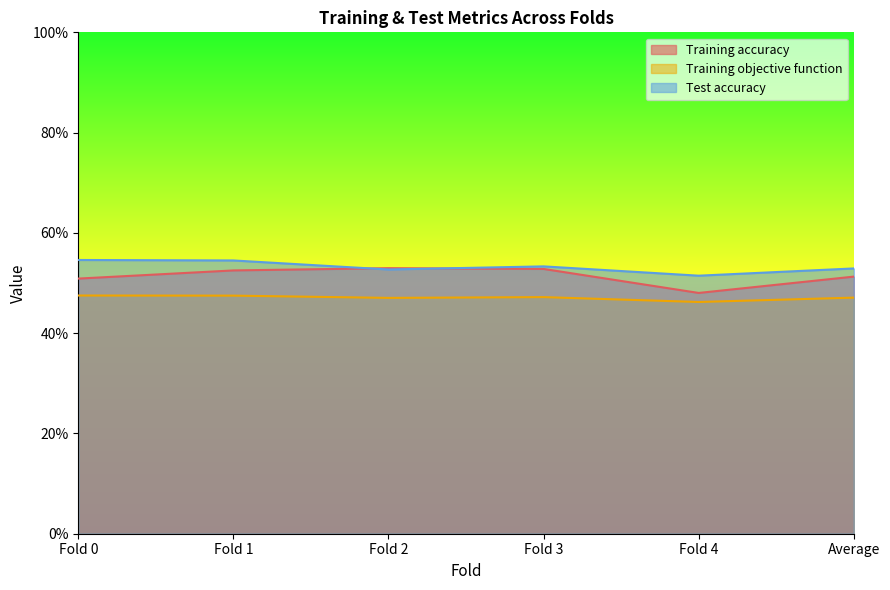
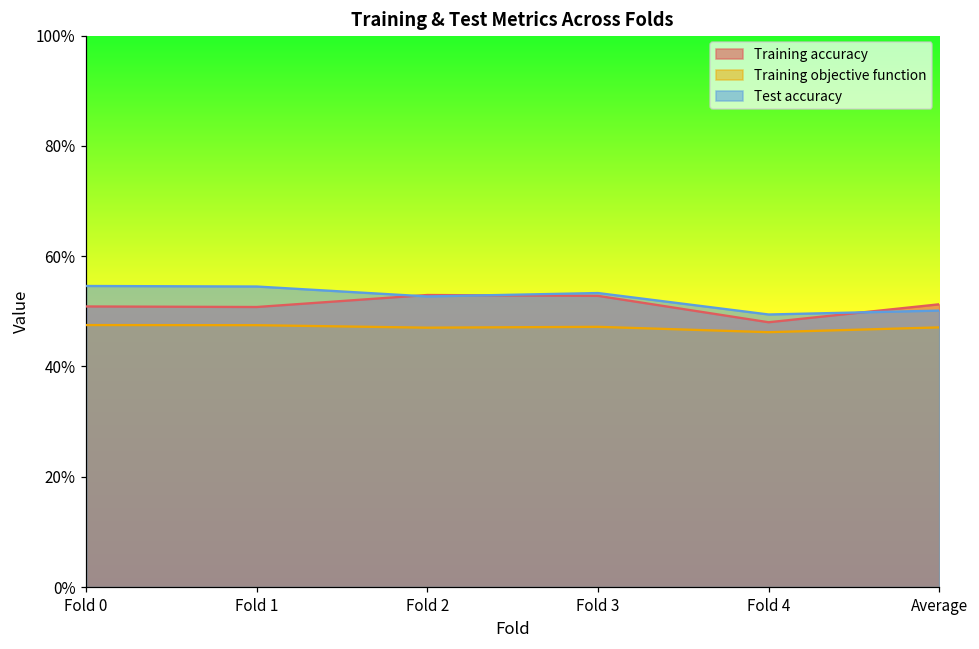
Training accuracy, Fold 1: 53% -> 51%
Test accuracy, Fold 4: 51% -> 49%
Test accuracy, Average: 53% -> 50%
